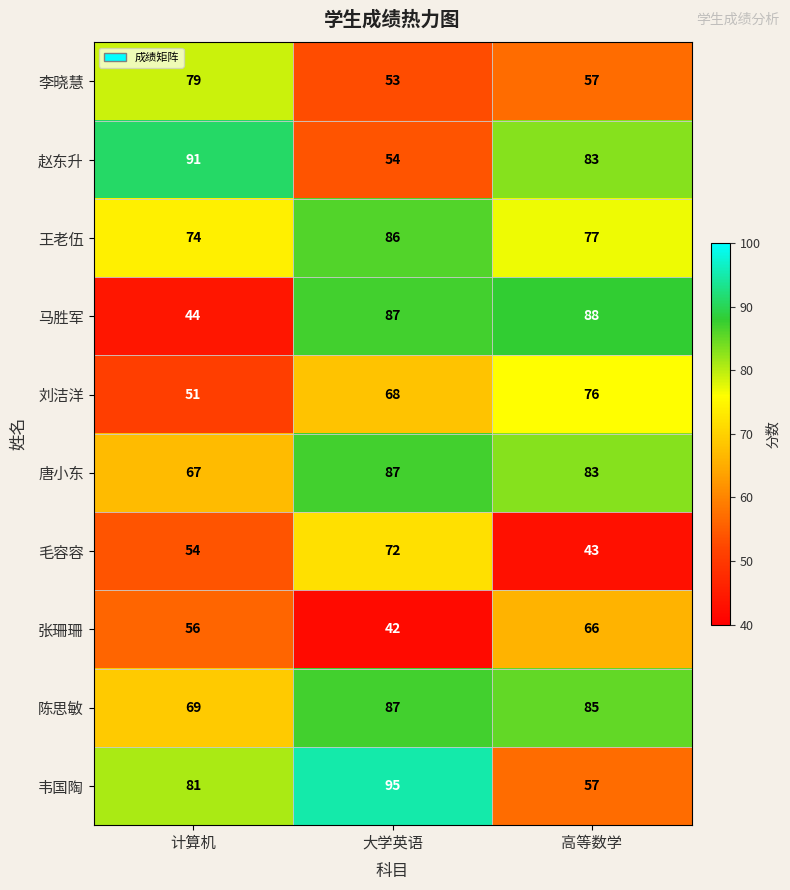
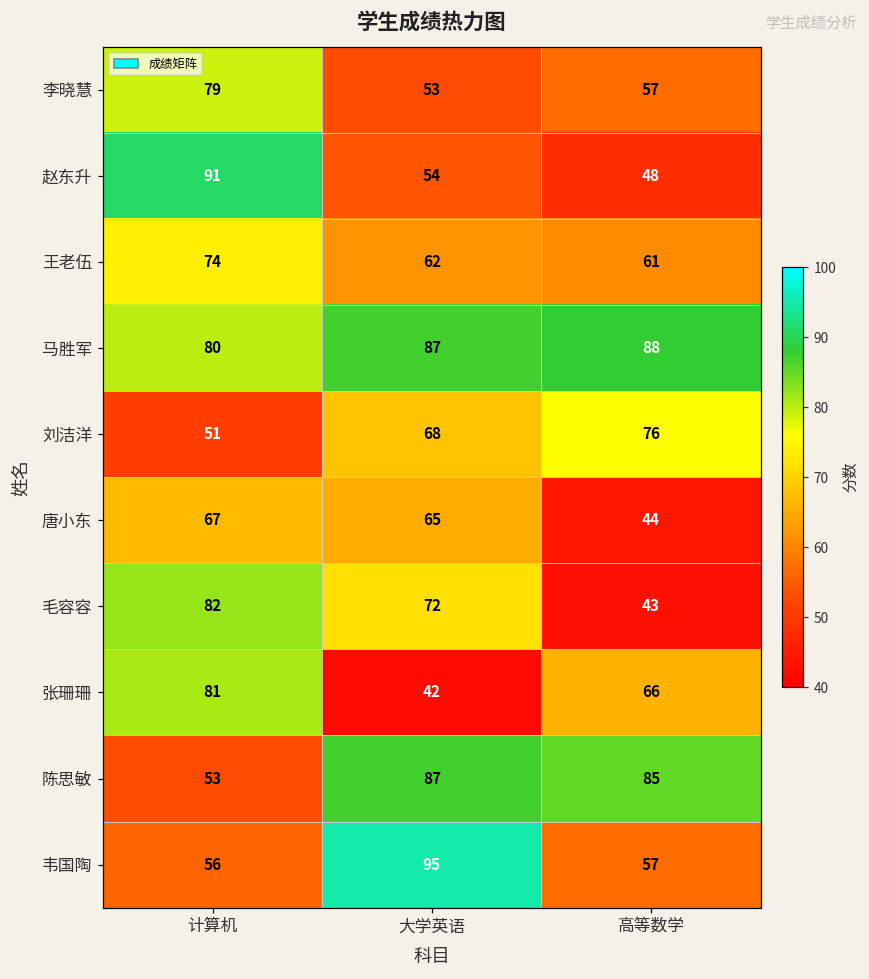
赵东升, 高等数学: 83 -> 48
王老伍, 大学英语: 86 -> 62
王老伍, 高等数学: 77 -> 61
马胜军, 计算机: 44 -> 80
唐小东, 大学英语: 87 -> 65
唐小东, 高等数学: 83 -> 44
毛容容, 计算机: 54 -> 82
张珊珊, 计算机: 56 -> 81
陈思敏, 计算机: 69 -> 53
韦国陶, 计算机: 81 -> 56
